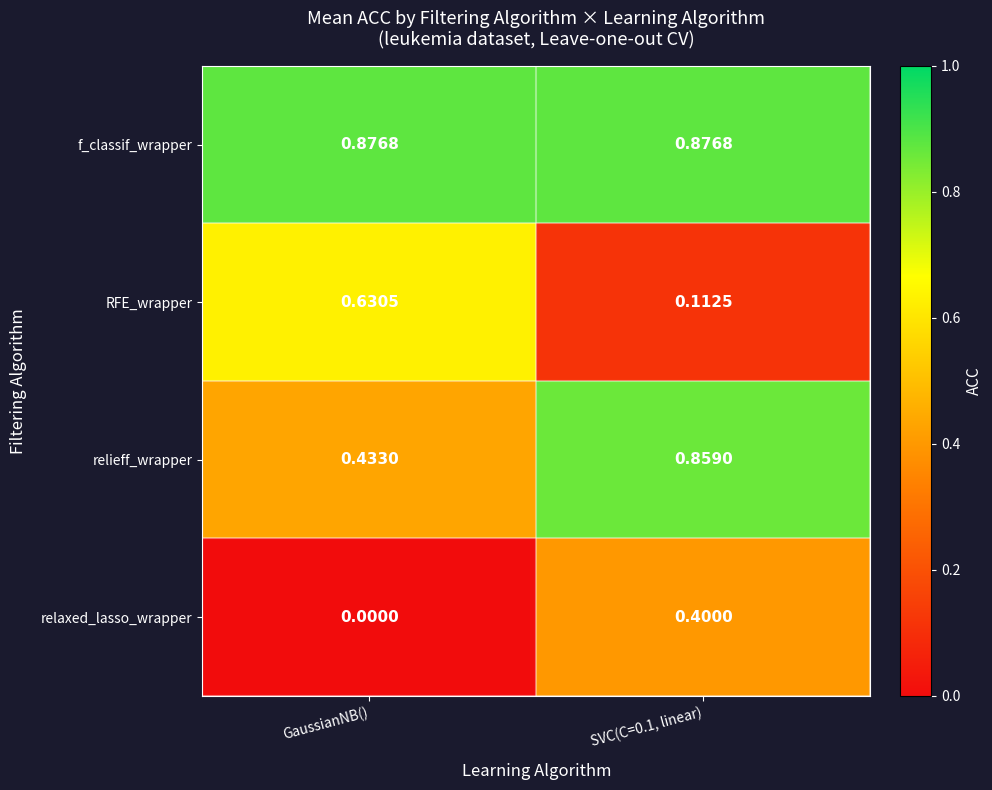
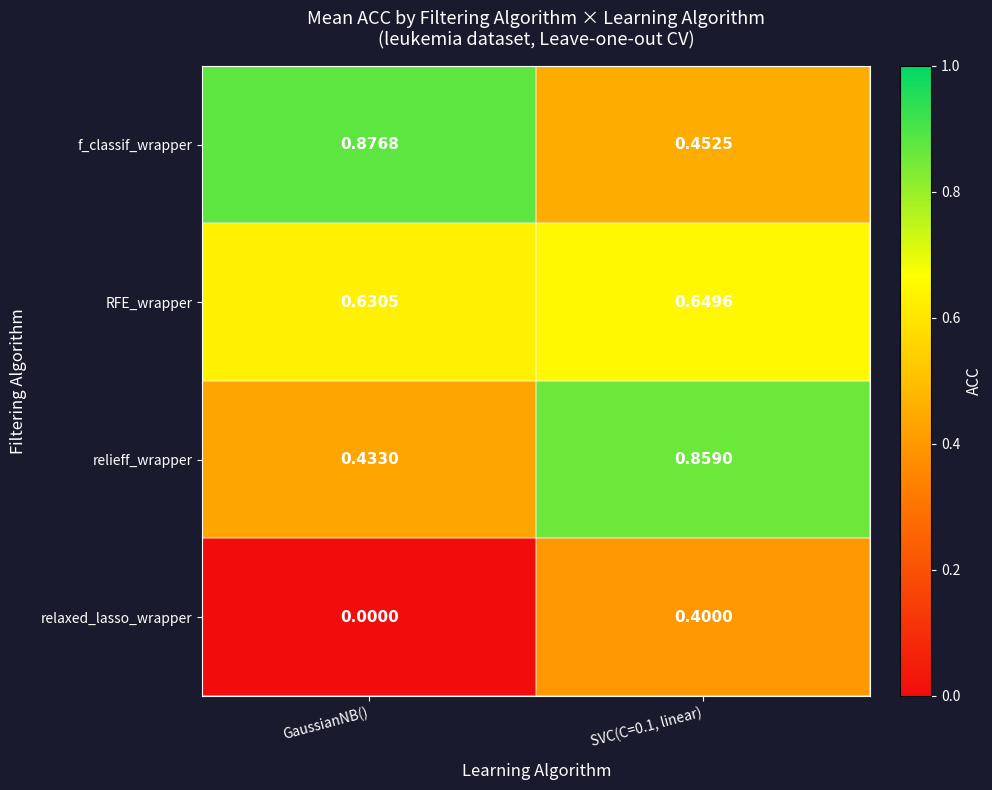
f_classif_wrapper, SVC(C=0.1, linear): 0.8768 -> 0.4525
RFE_wrapper, SVC(C=0.1, linear): 0.1125 -> 0.6496
